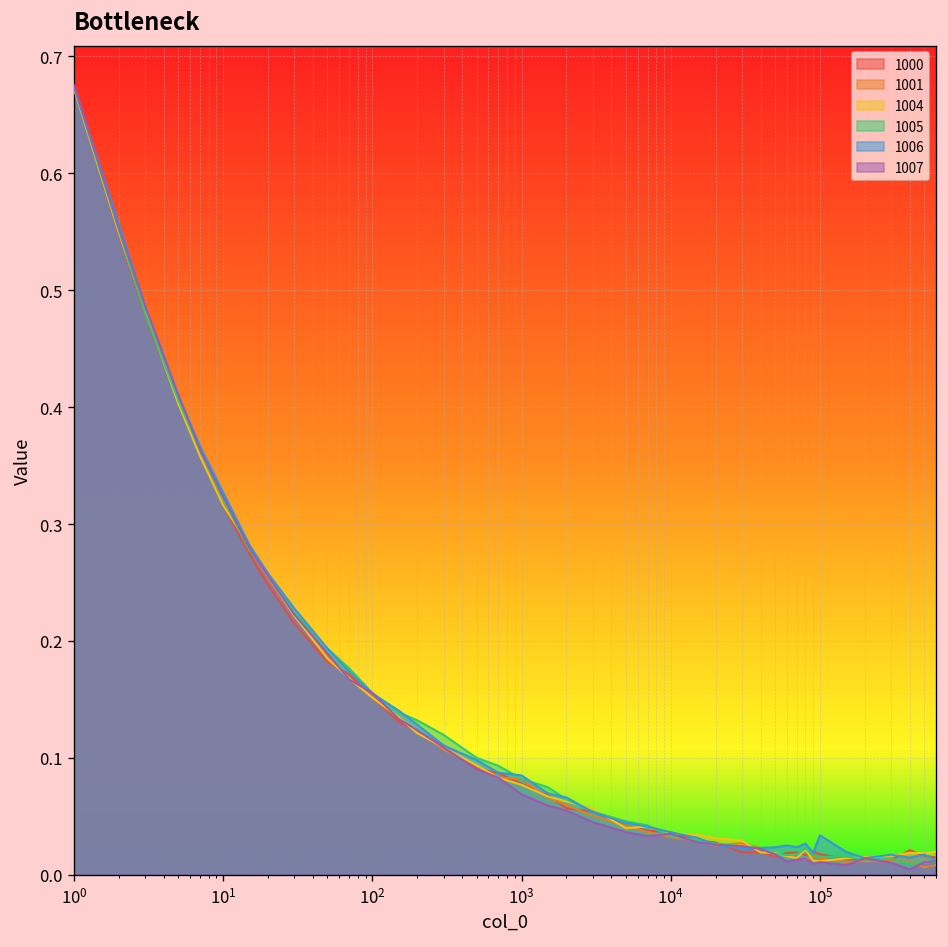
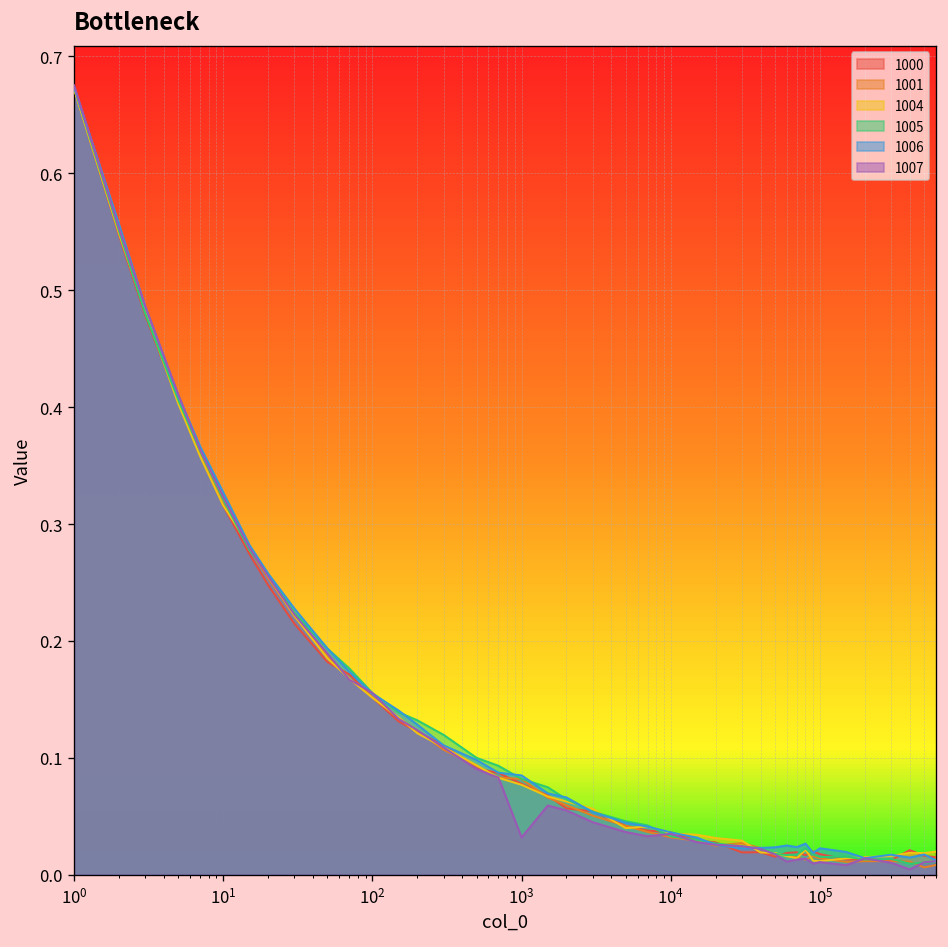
1007, 10^3: 0.07 -> 0.03
1006, 10^5: 0.03 -> 0.02
